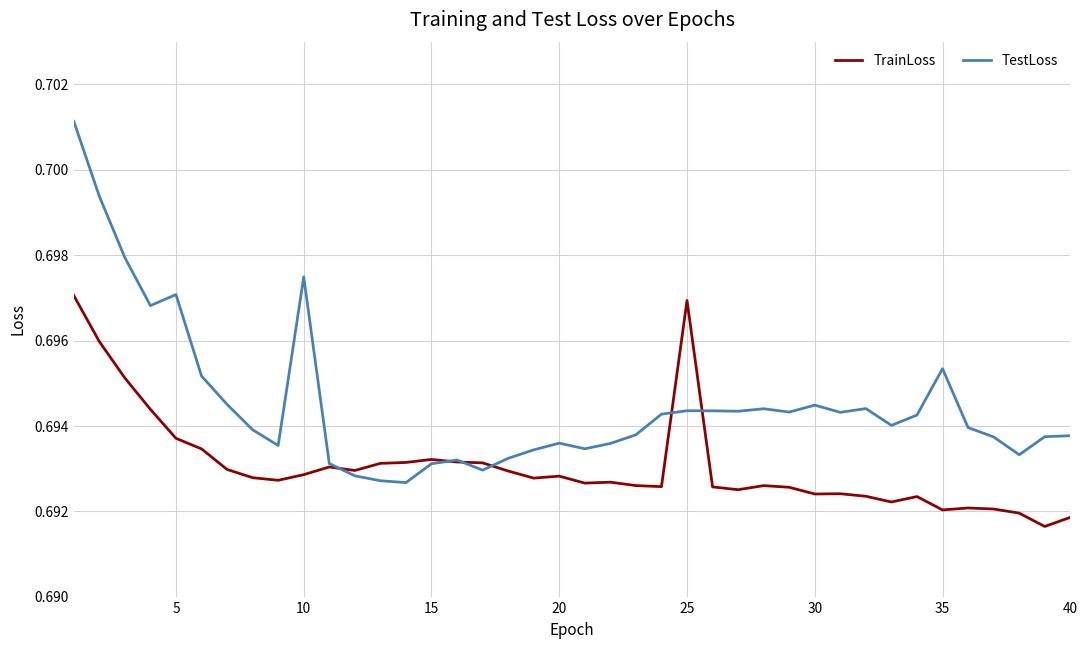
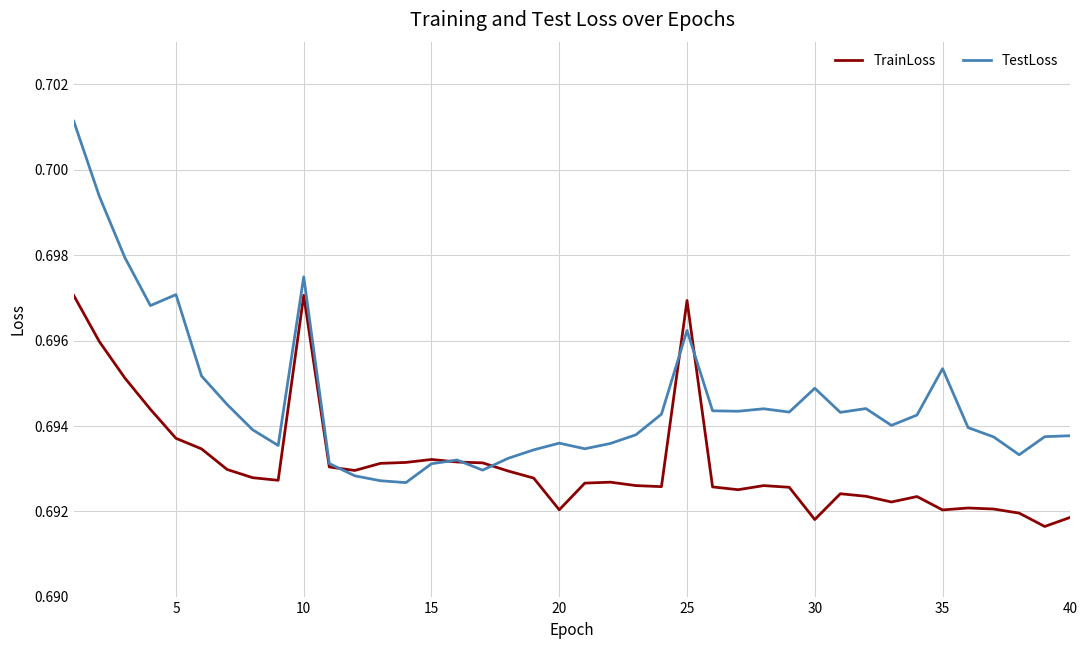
TrainLoss, 10: 0.6929 -> 0.6971
TrainLoss, 20: 0.6928 -> 0.6920
TestLoss, 25: 0.6944 -> 0.6962
TrainLoss, 30: 0.6924 -> 0.6918
TestLoss, 30: 0.6945 -> 0.6949
